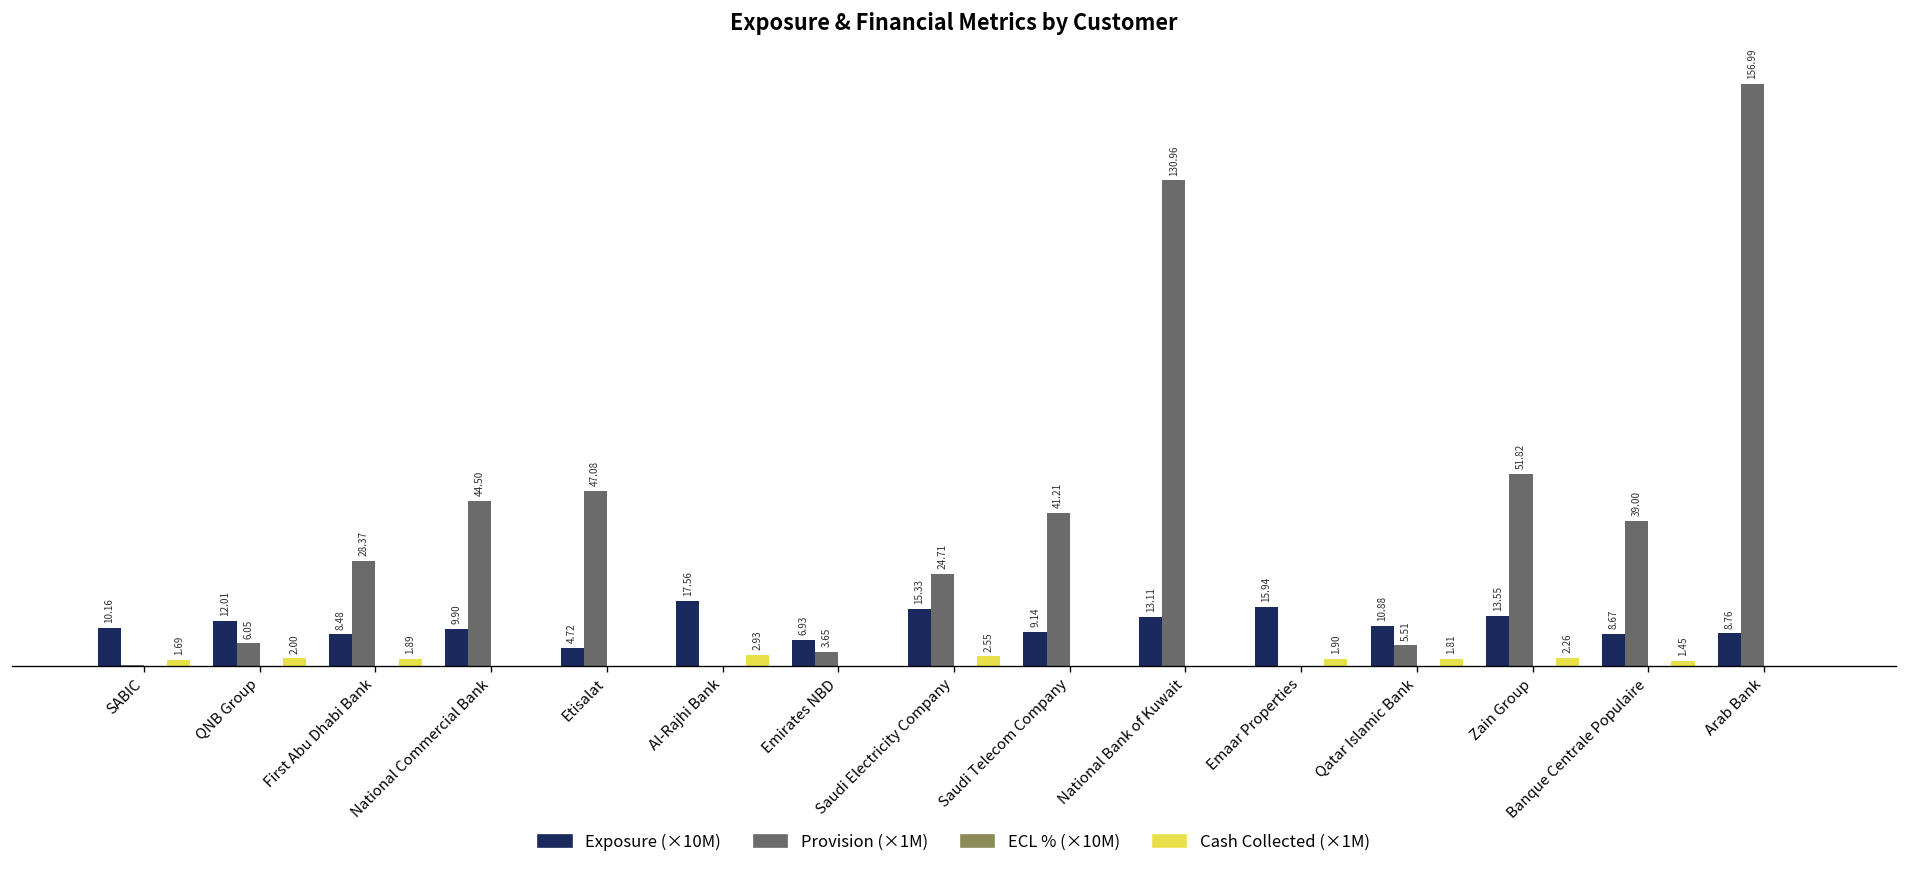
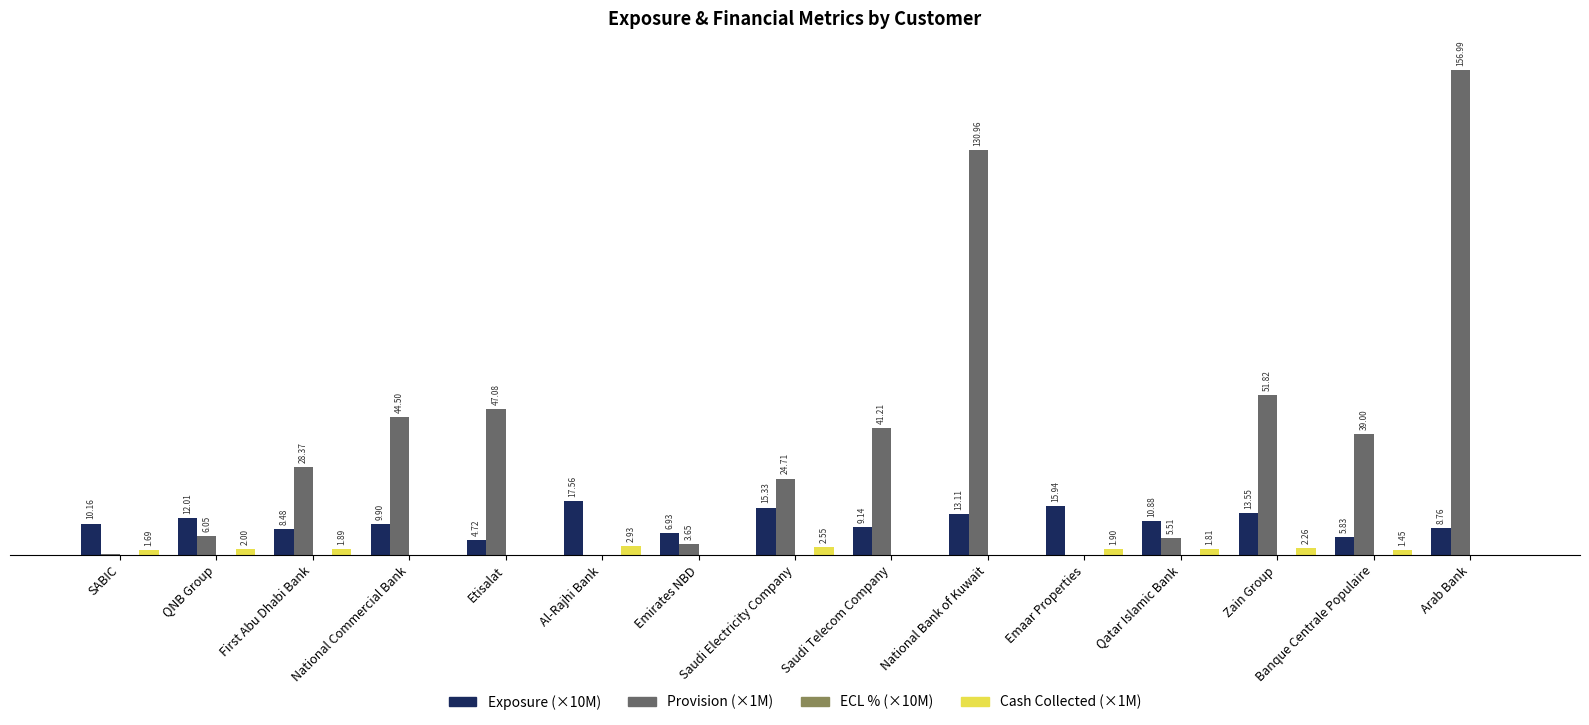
Exposure (×10M), Banque Centrale Populaire: 8.67 -> 5.83
